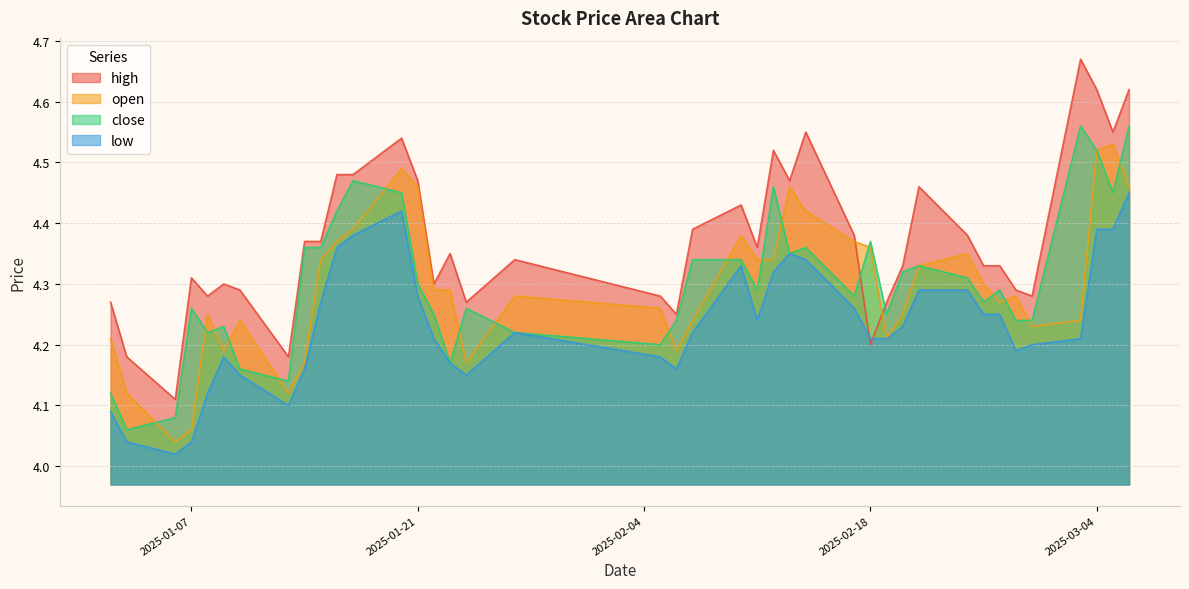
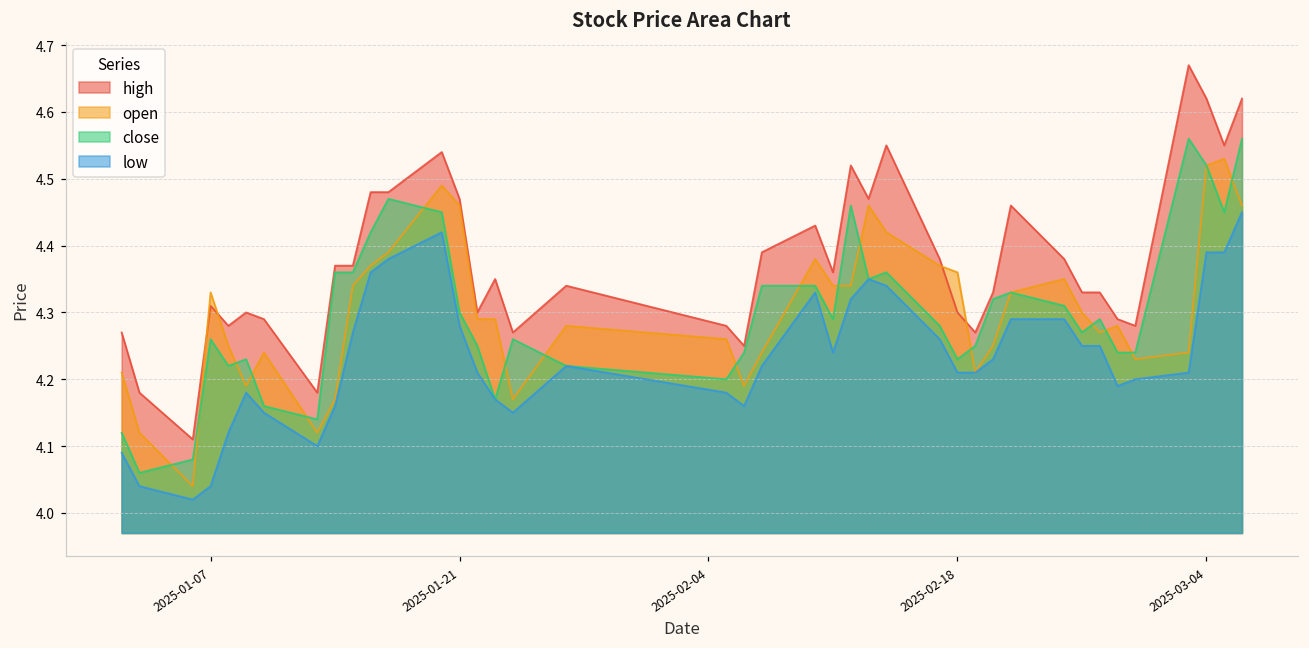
open, 2025-01-07: 4.06 -> 4.33
high, 2025-02-18: 4.2 -> 4.3
close, 2025-02-18: 4.37 -> 4.23
